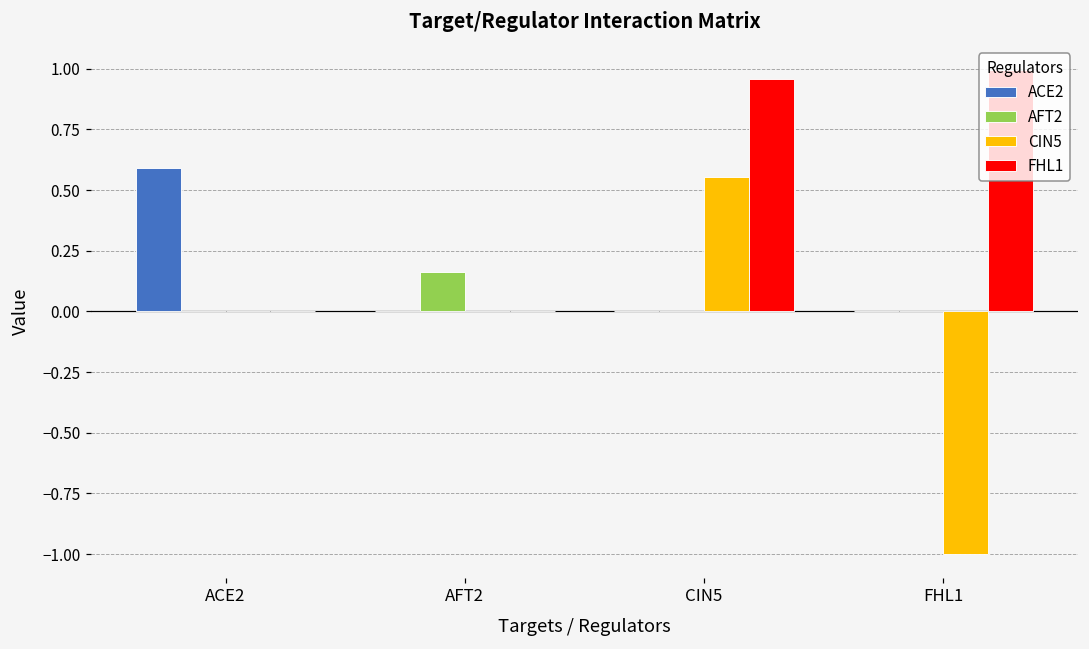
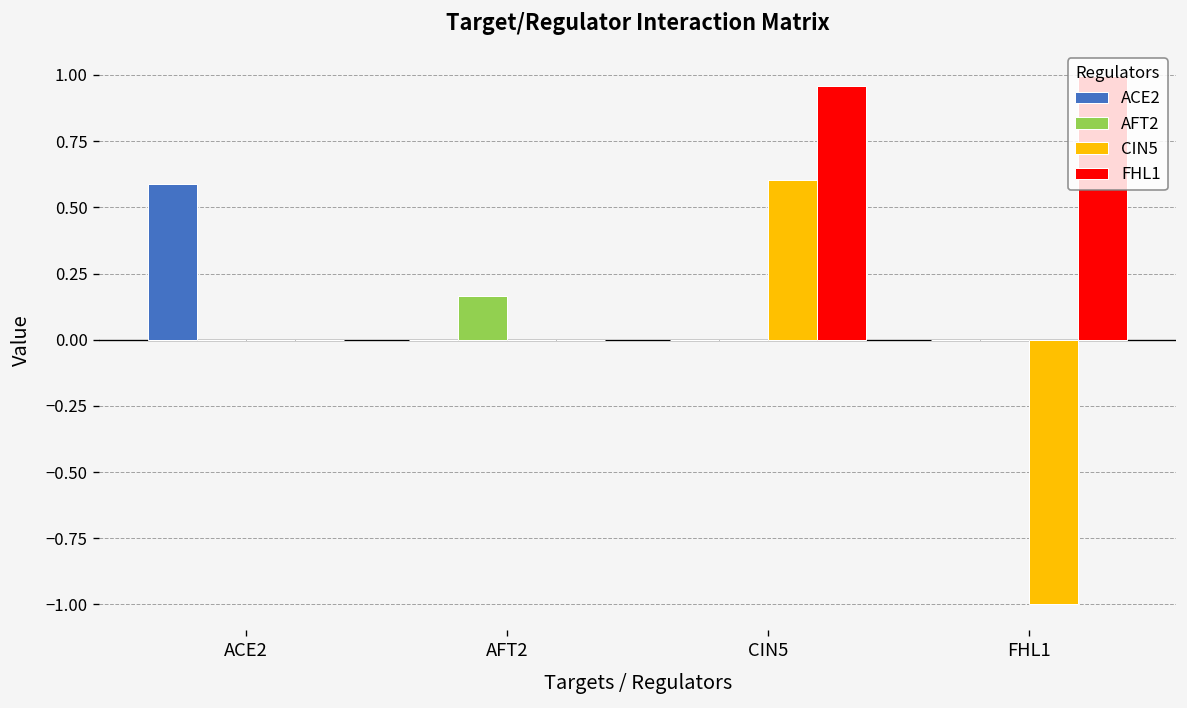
CIN5, CIN5: 0.55 -> 0.60
